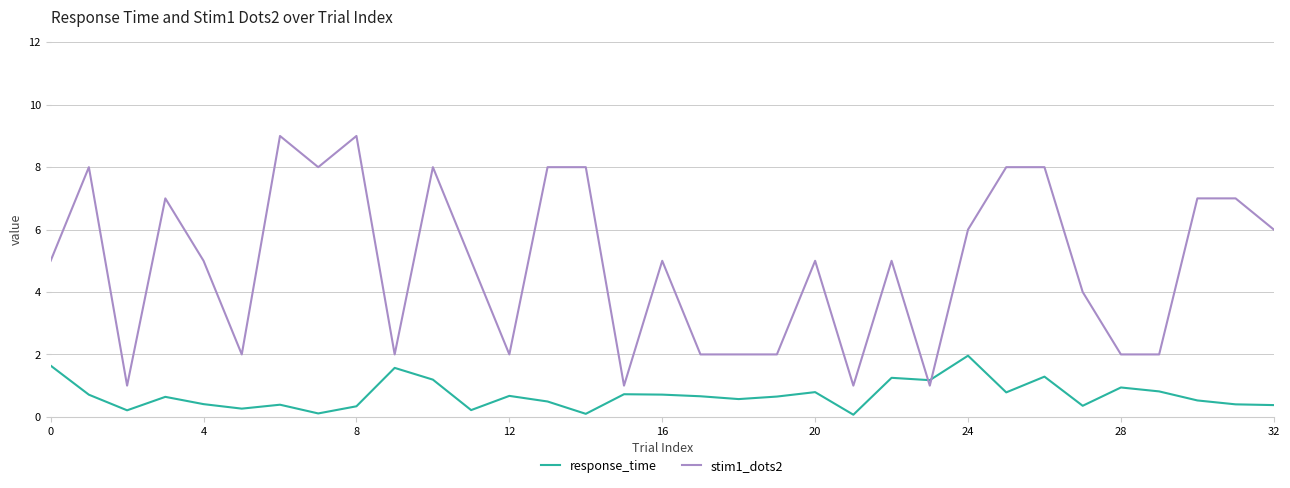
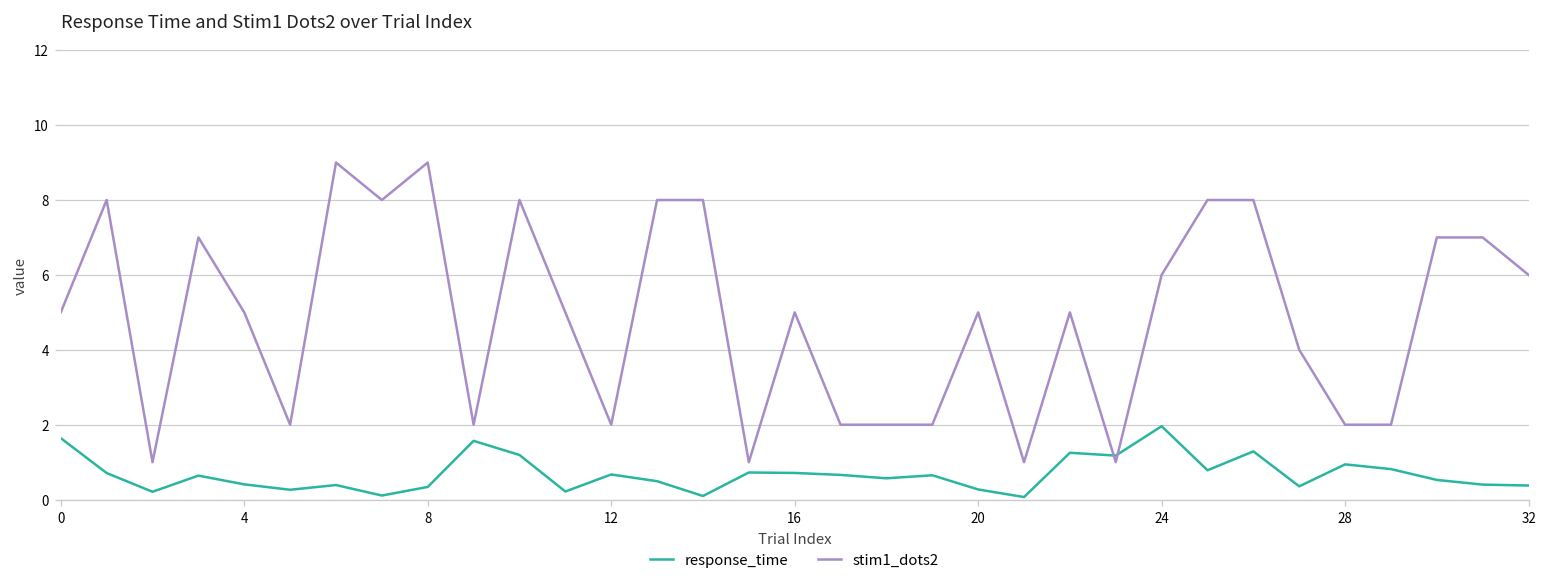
response_time, 20: 0.8 -> 0.3
